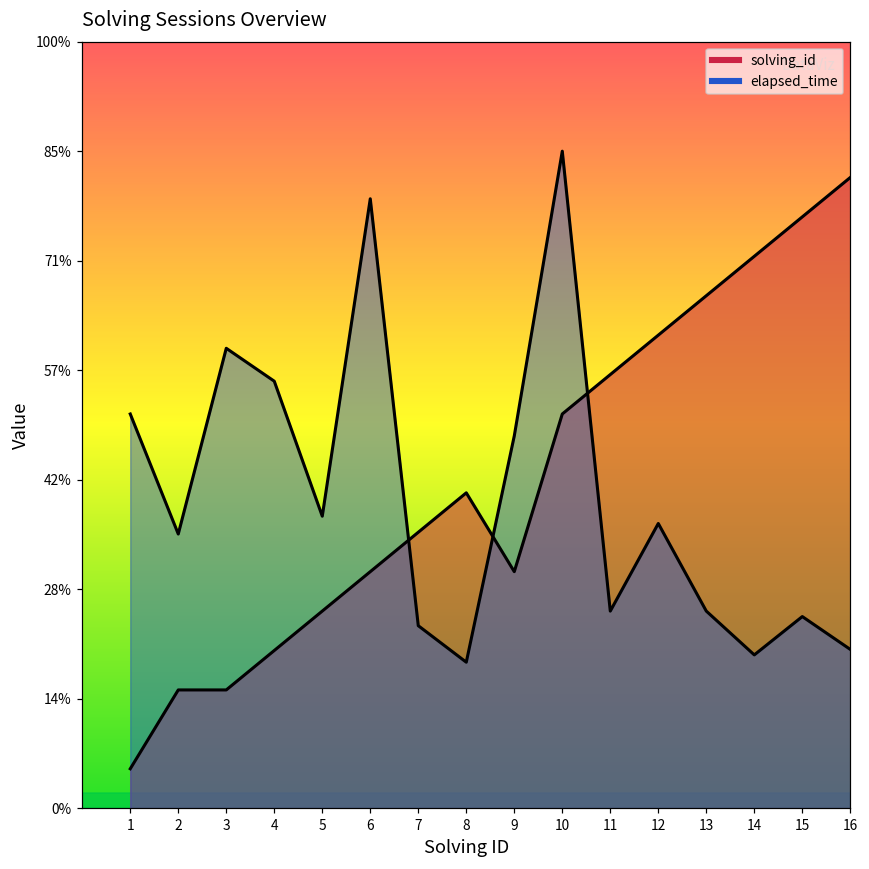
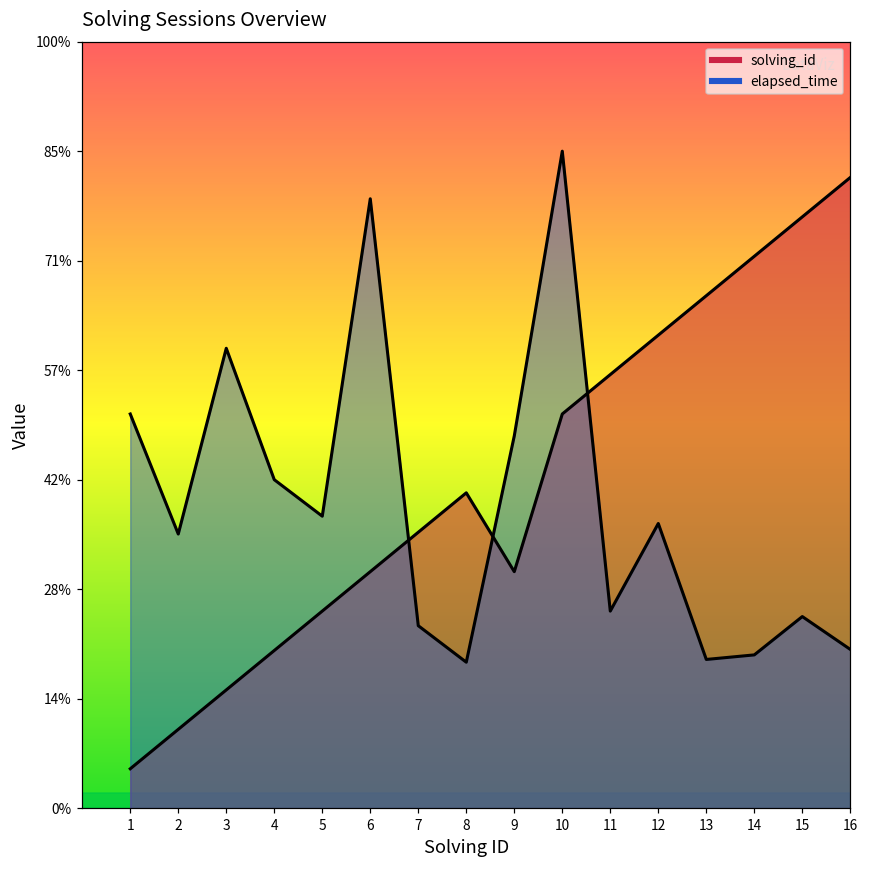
solving_id, 2: 15% -> 10%
elapsed_time, 4: 56% -> 43%
elapsed_time, 13: 26% -> 19%
